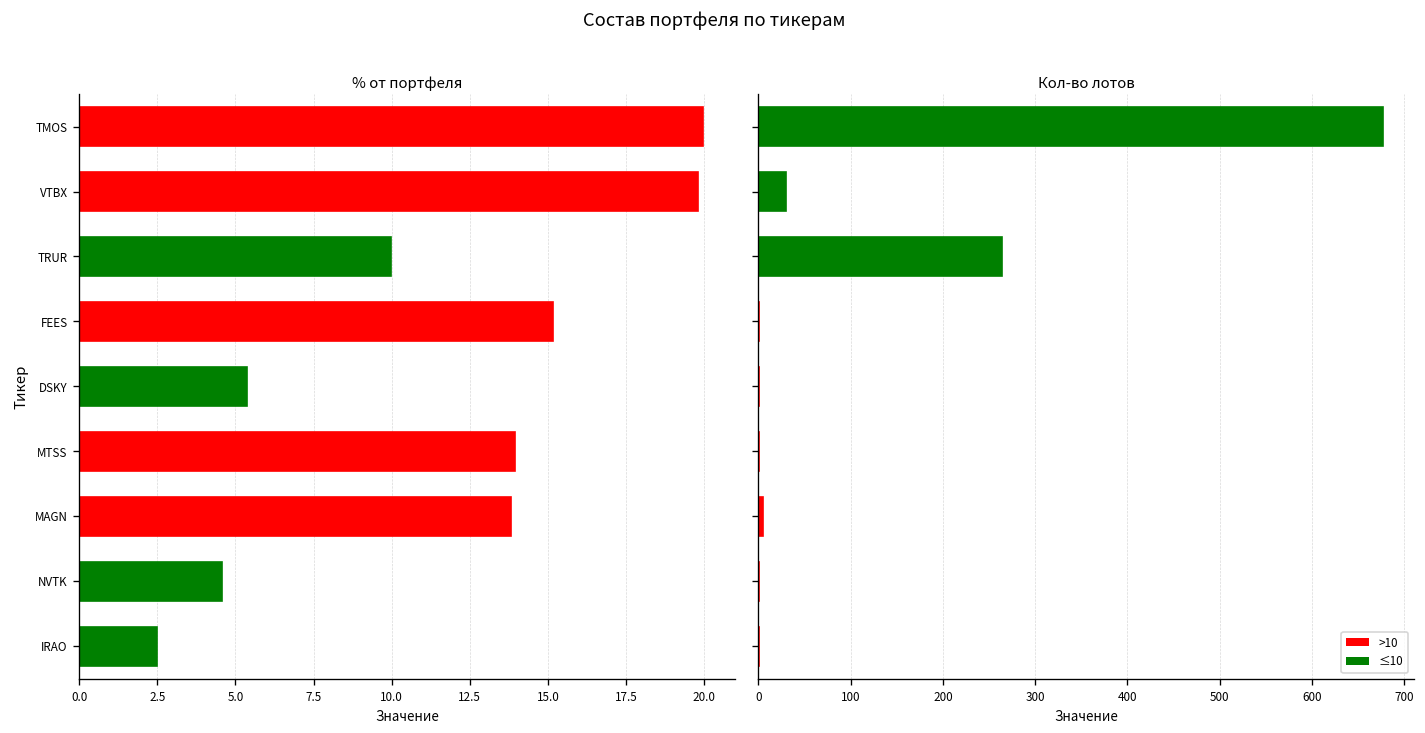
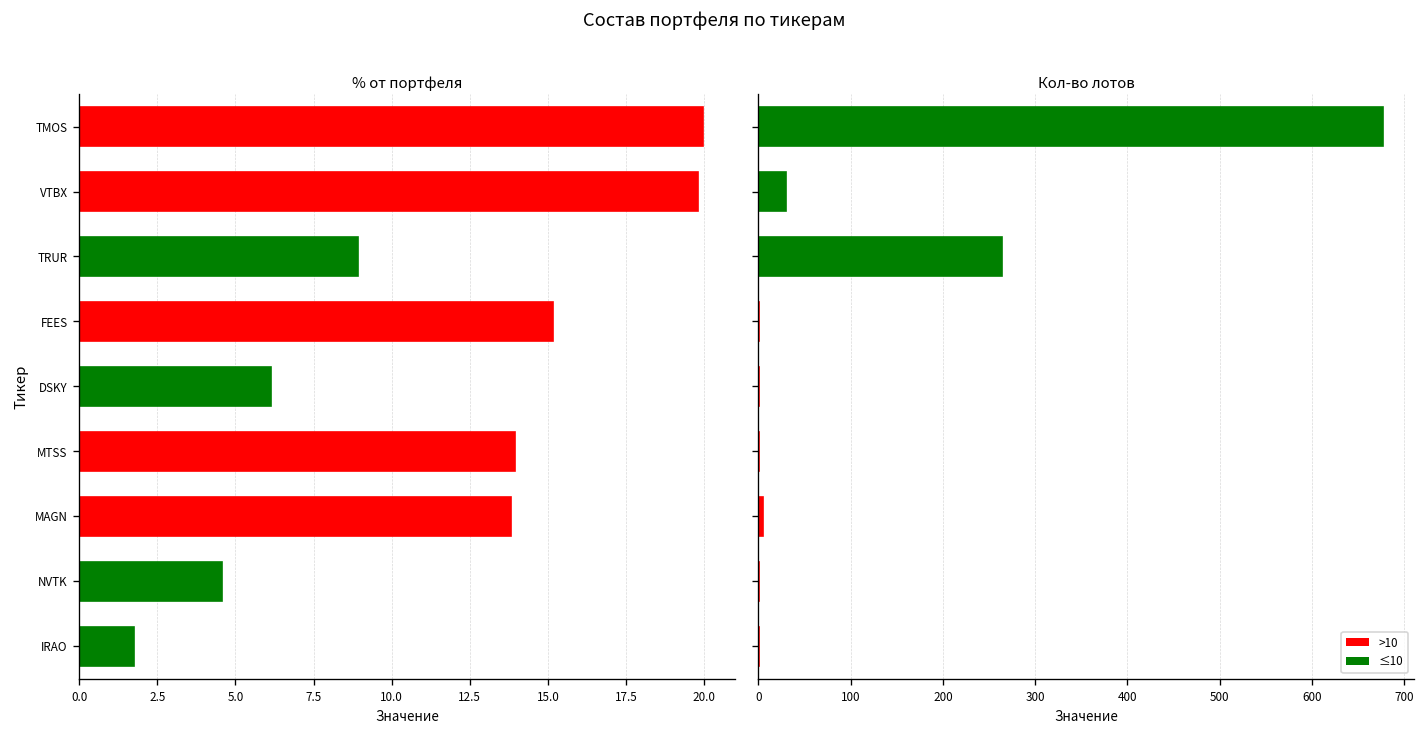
% от портфеля, TRUR: 10.0 -> 8.9
% от портфеля, DSKY: 5.4 -> 6.1
% от портфеля, IRAO: 2.5 -> 1.8
